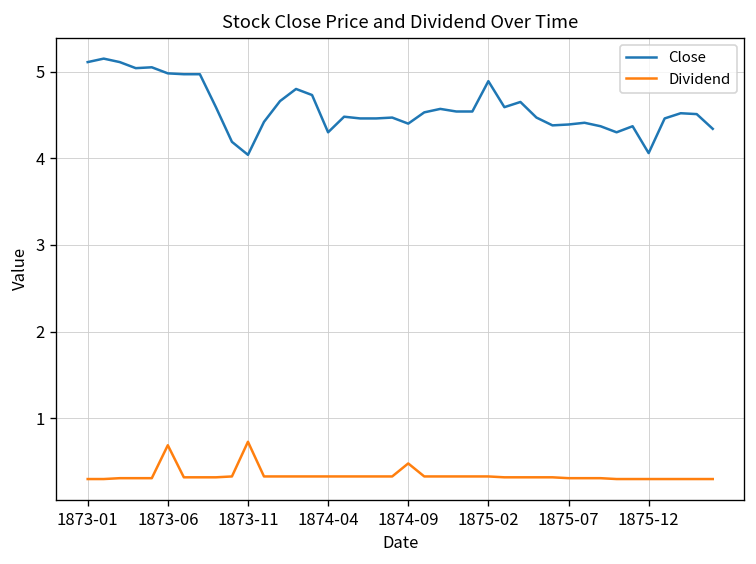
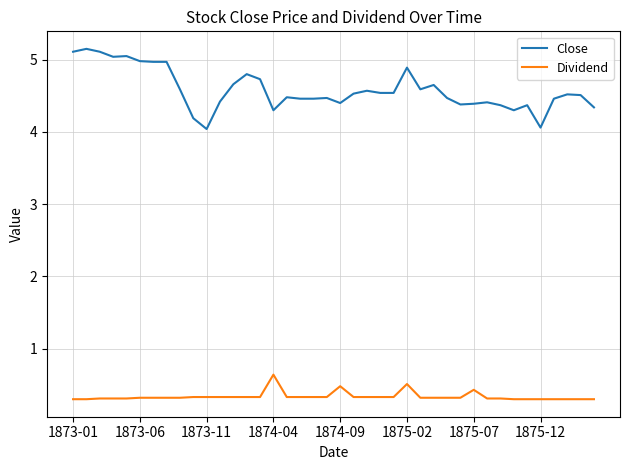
Dividend, 1873-06: 0.7 -> 0.3
Dividend, 1873-11: 0.7 -> 0.3
Dividend, 1874-04: 0.3 -> 0.6
Dividend, 1875-02: 0.3 -> 0.5
Dividend, 1875-07: 0.3 -> 0.4
